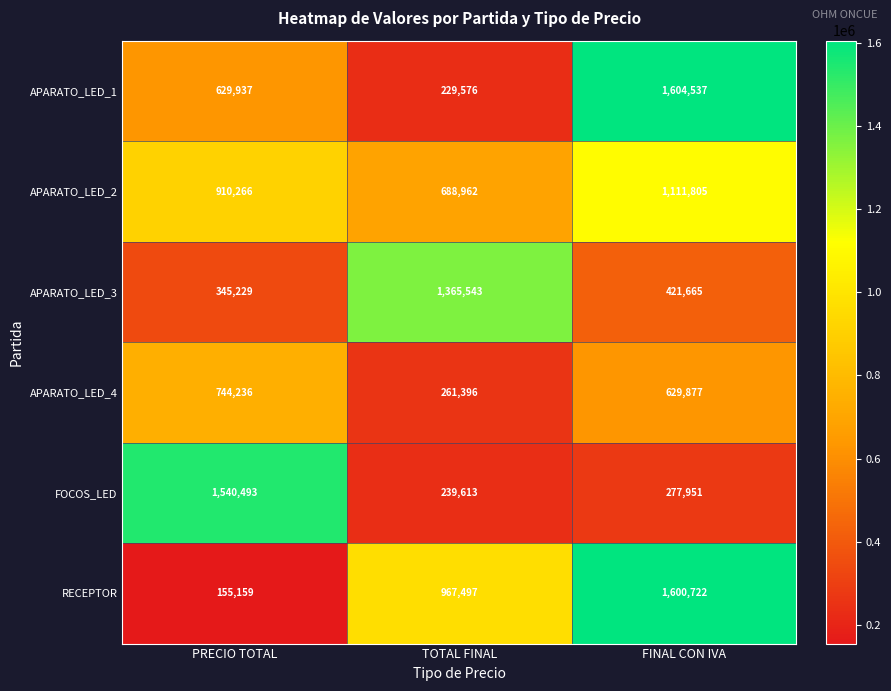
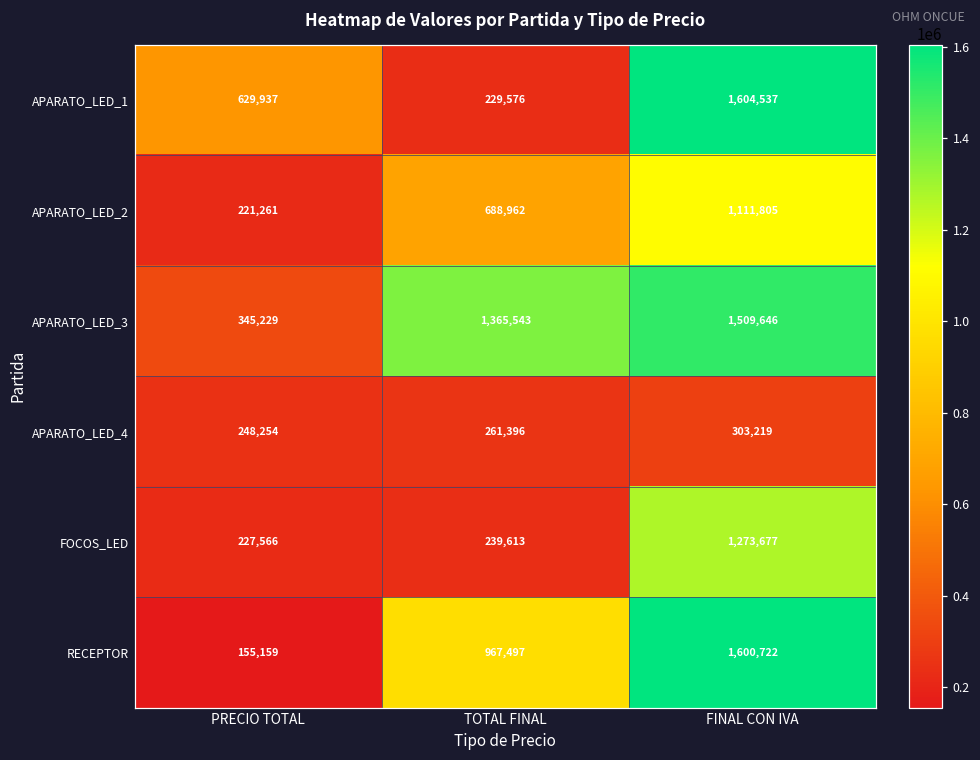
APARATO_LED_2, PRECIO TOTAL: 910,266 -> 221,261
APARATO_LED_3, FINAL CON IVA: 421,665 -> 1,509,646
APARATO_LED_4, PRECIO TOTAL: 744,236 -> 248,254
APARATO_LED_4, FINAL CON IVA: 629,877 -> 303,219
FOCOS_LED, PRECIO TOTAL: 1,540,493 -> 227,566
FOCOS_LED, FINAL CON IVA: 277,951 -> 1,273,677
